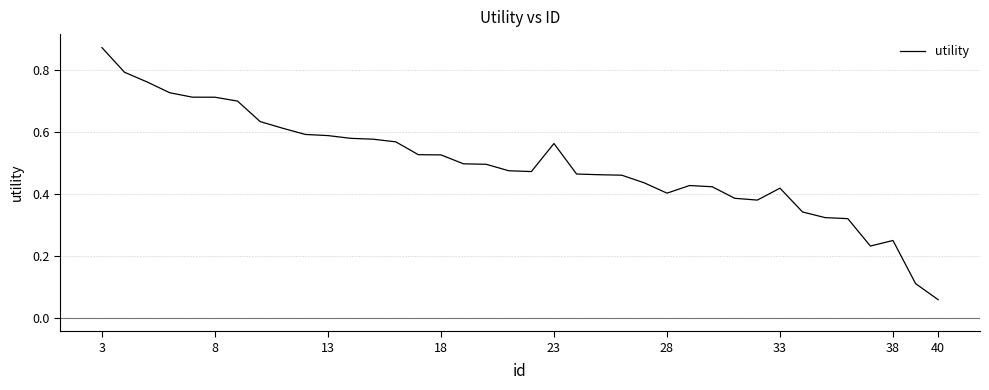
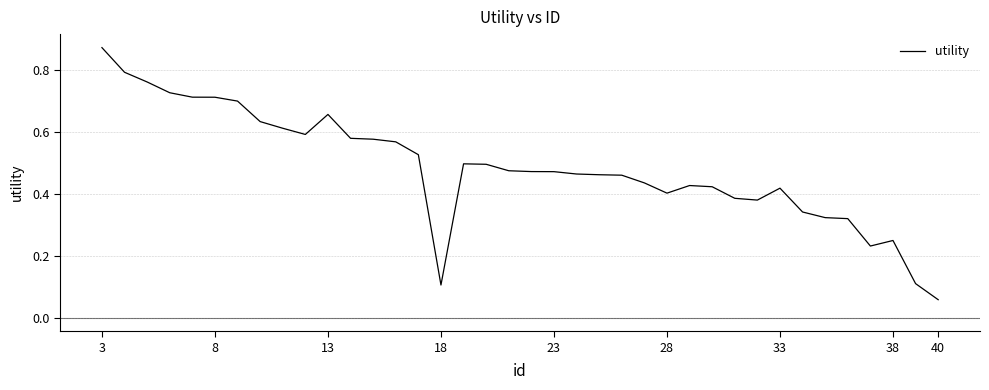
13: 0.59 -> 0.66
18: 0.53 -> 0.11
23: 0.56 -> 0.47
